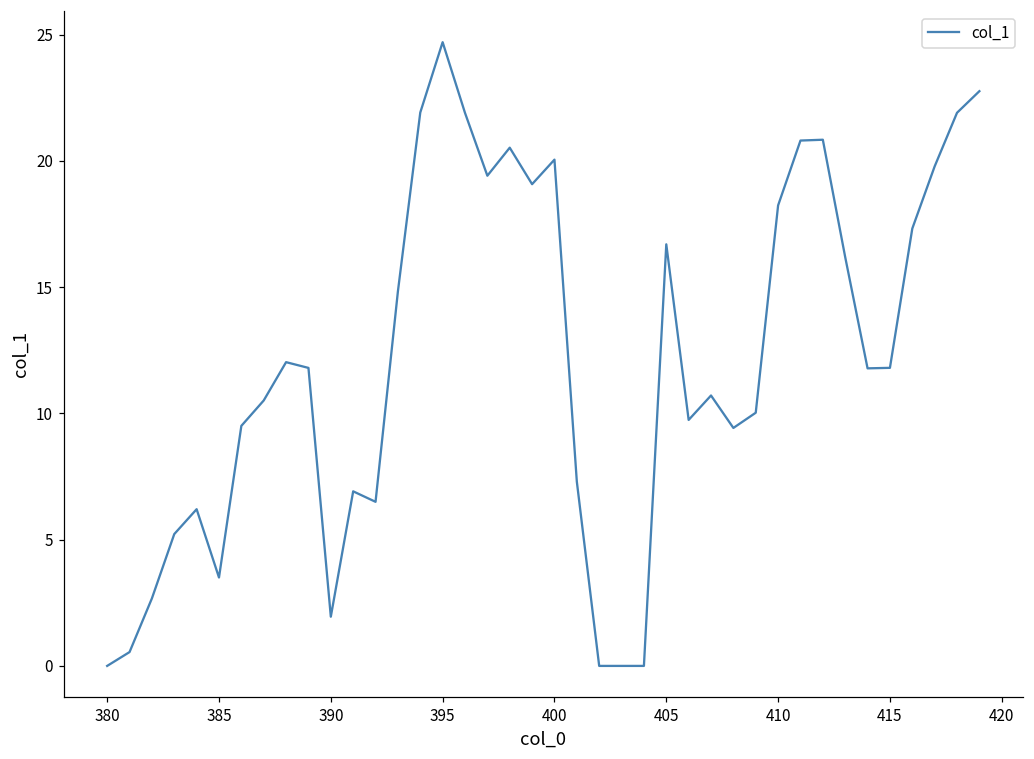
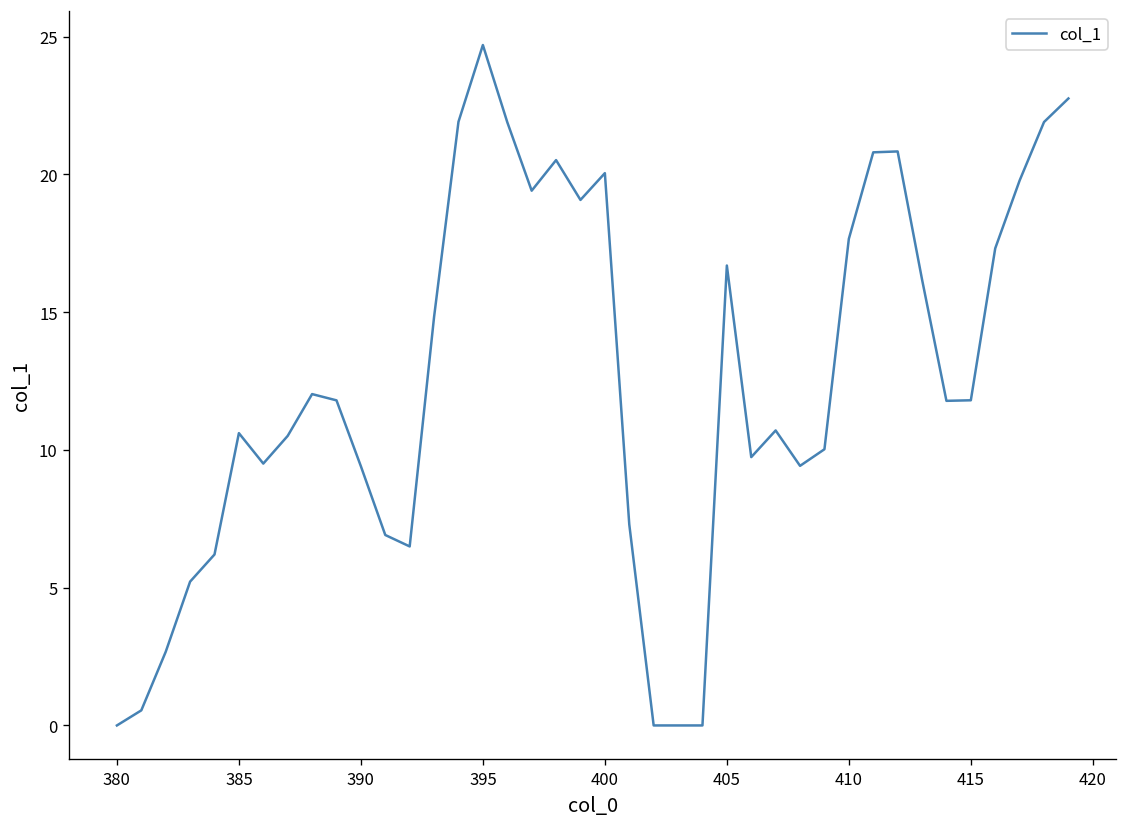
385: 3.5 -> 10.6
390: 1.9 -> 9.4
410: 18.2 -> 17.7
